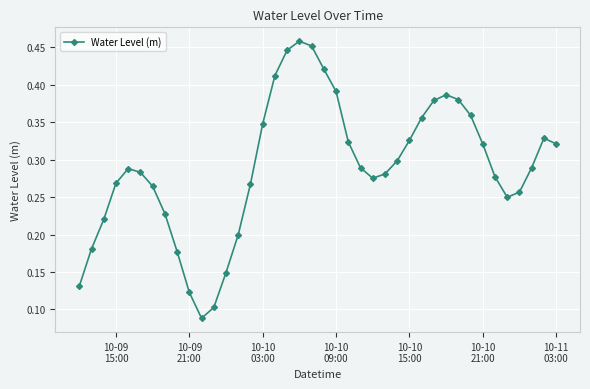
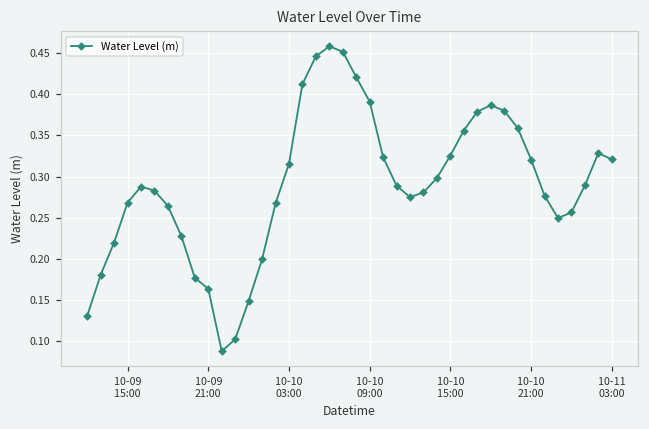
10-09 21:00: 0.12 -> 0.16
10-10 03:00: 0.35 -> 0.32
